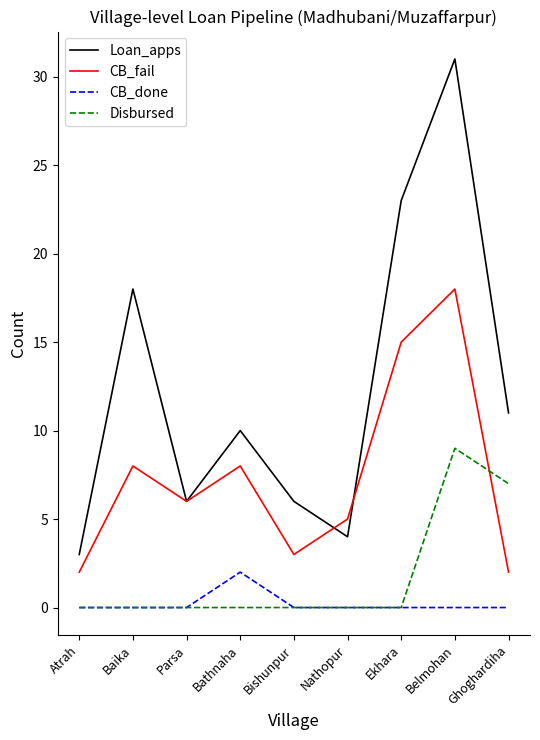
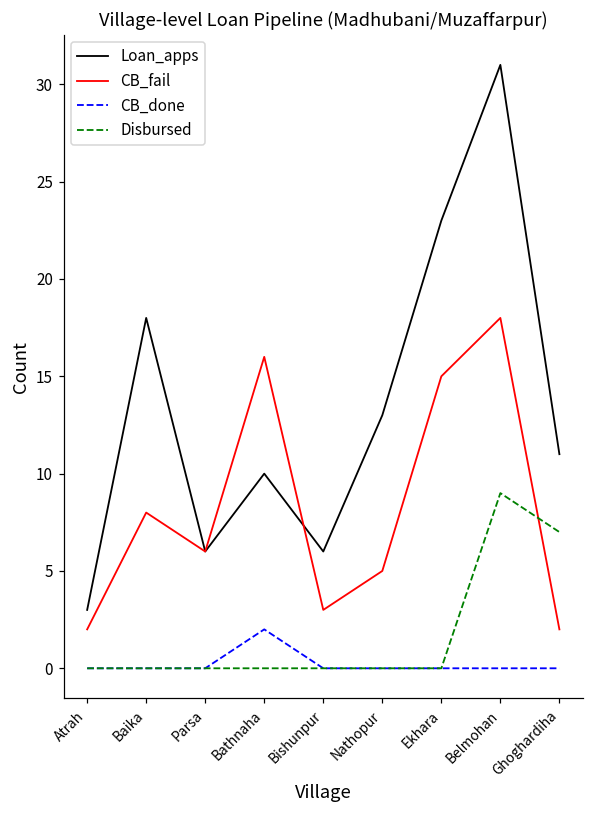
CB_fail, Bathnaha: 8 -> 16
Loan_apps, Nathopur: 4 -> 13
